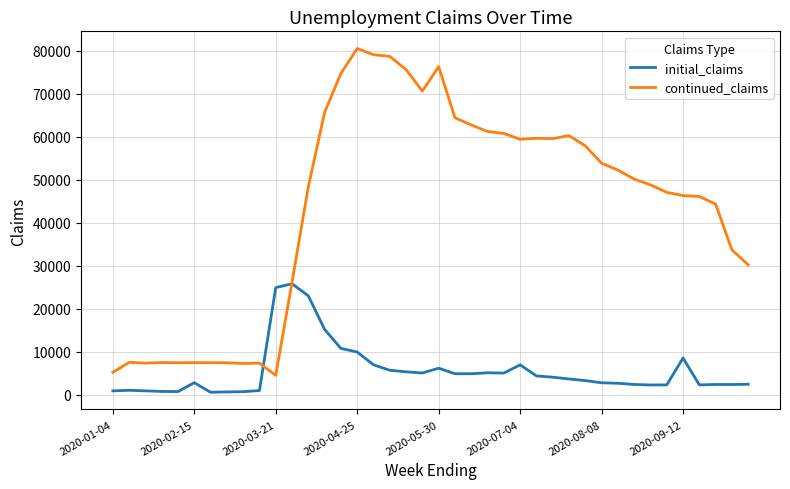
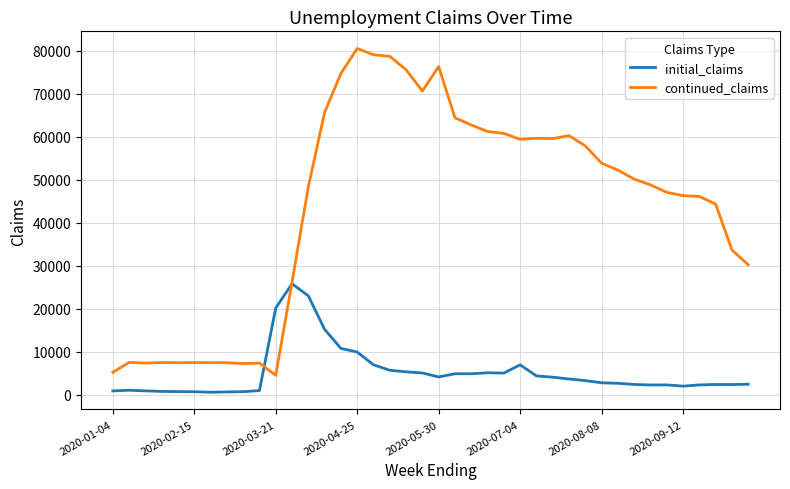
initial_claims, 2020-02-15: 3000 -> 1000
initial_claims, 2020-03-21: 25000 -> 20000
initial_claims, 2020-05-30: 6000 -> 4000
initial_claims, 2020-09-12: 8000 -> 2000
